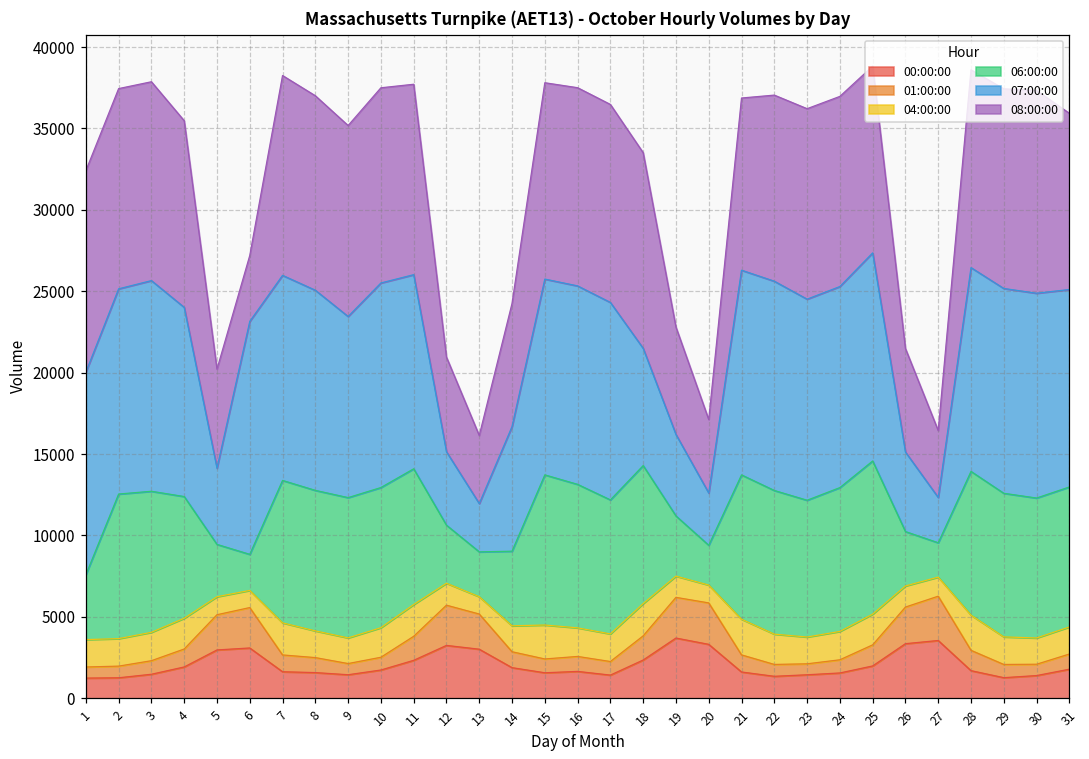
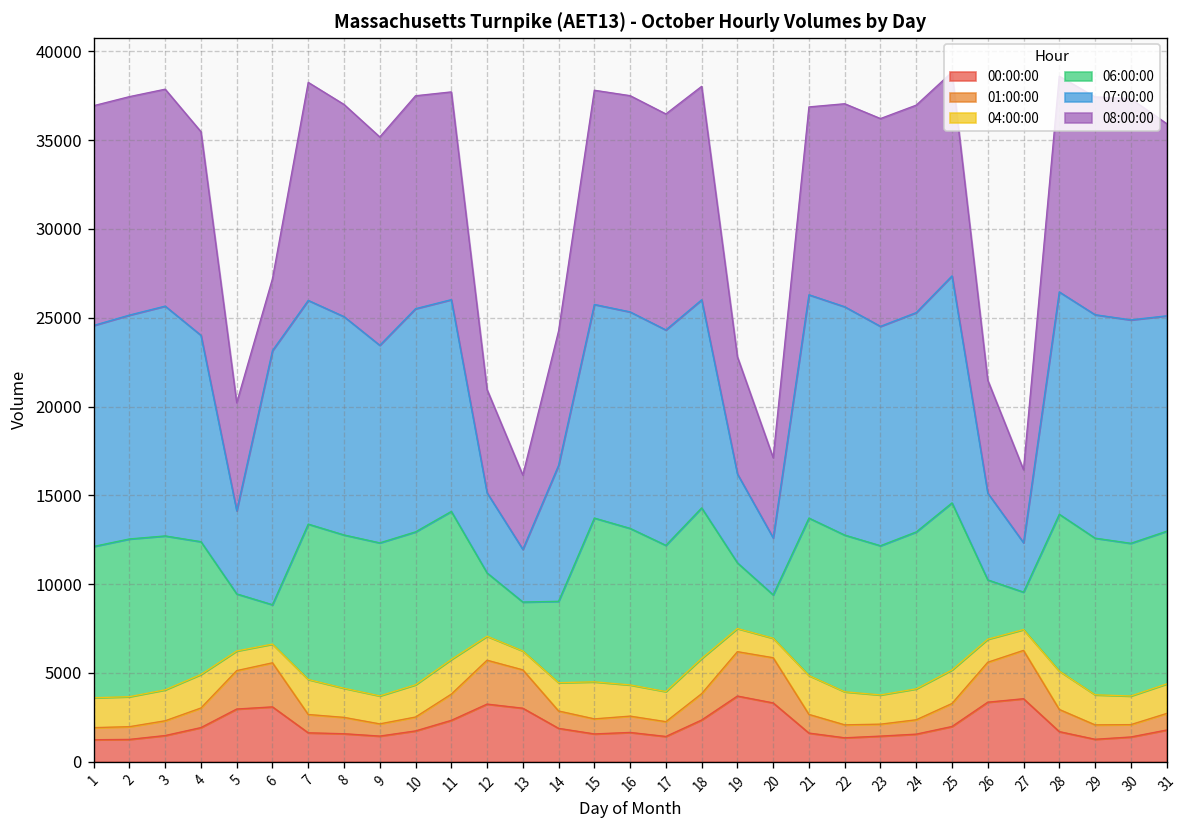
06:00:00, 1: 4000 -> 8500
07:00:00, 18: 7200 -> 11700
